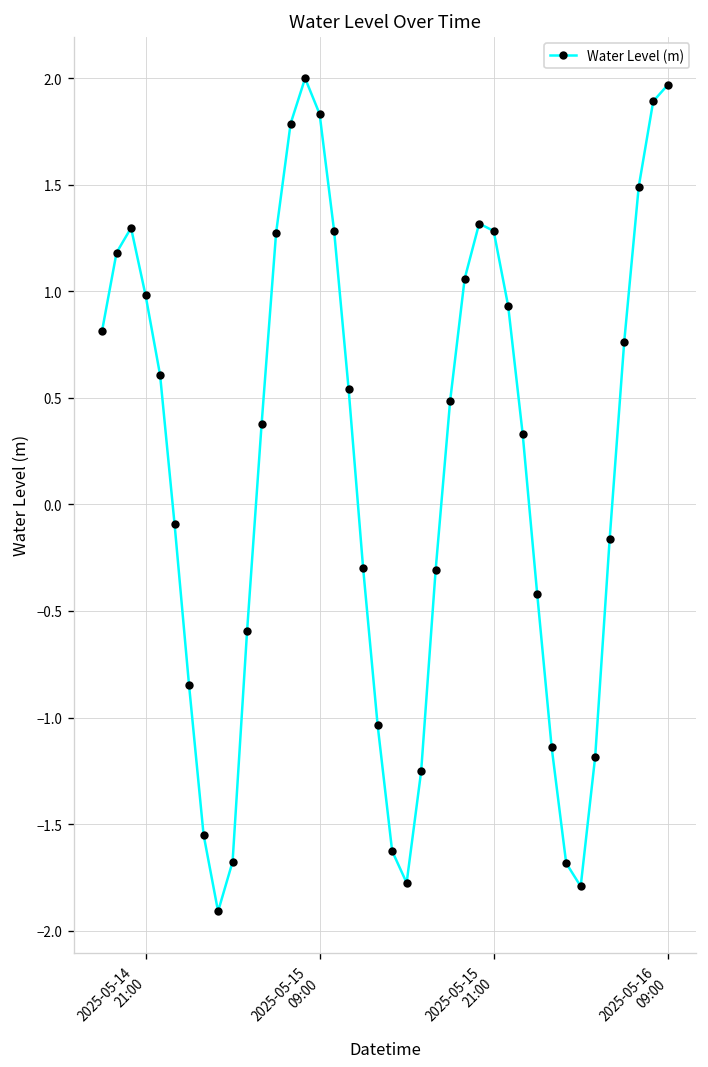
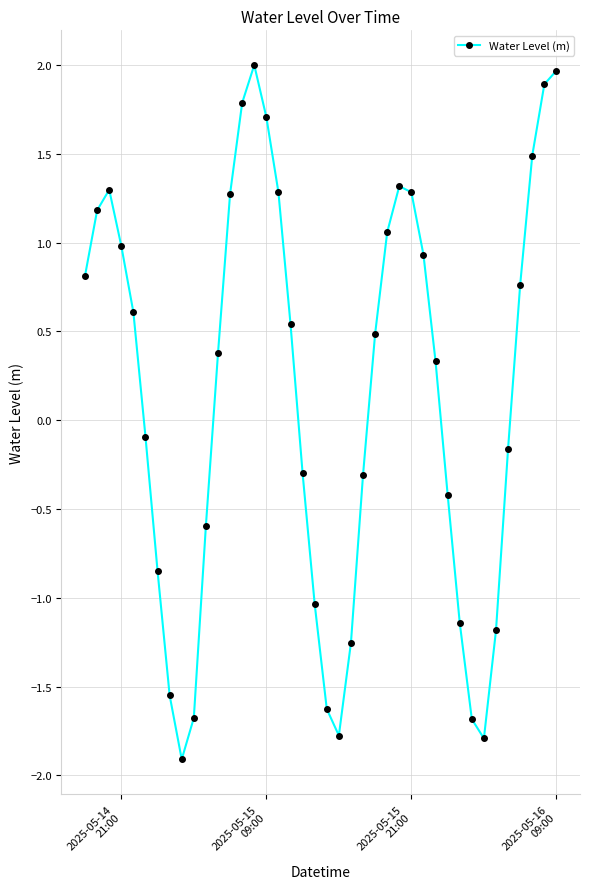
2025-05-15 09:00: 1.83 -> 1.71
